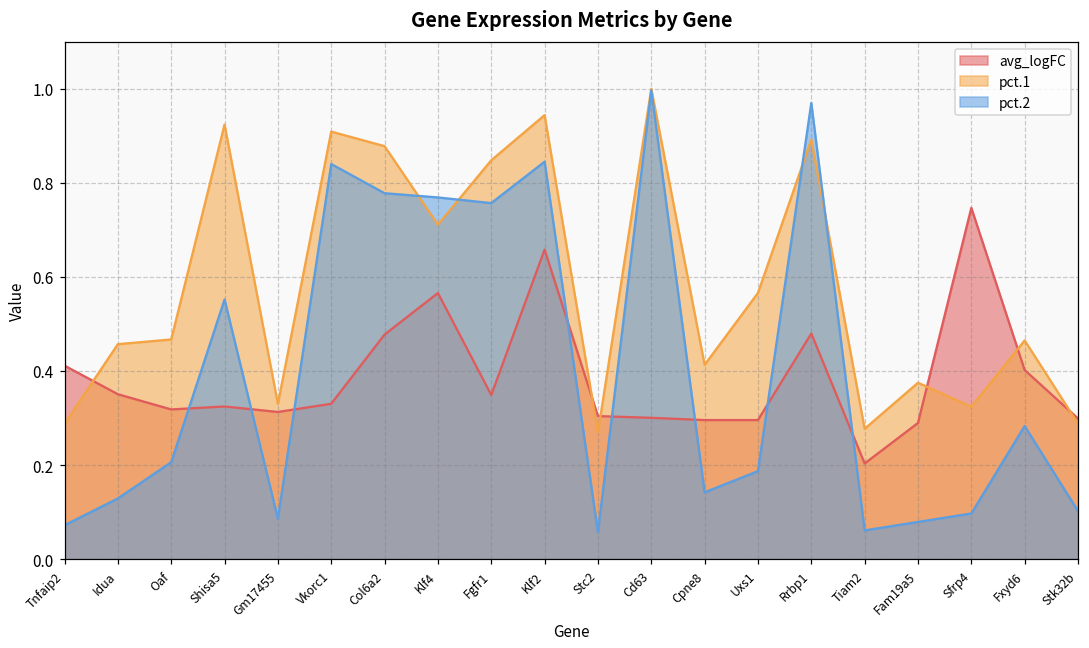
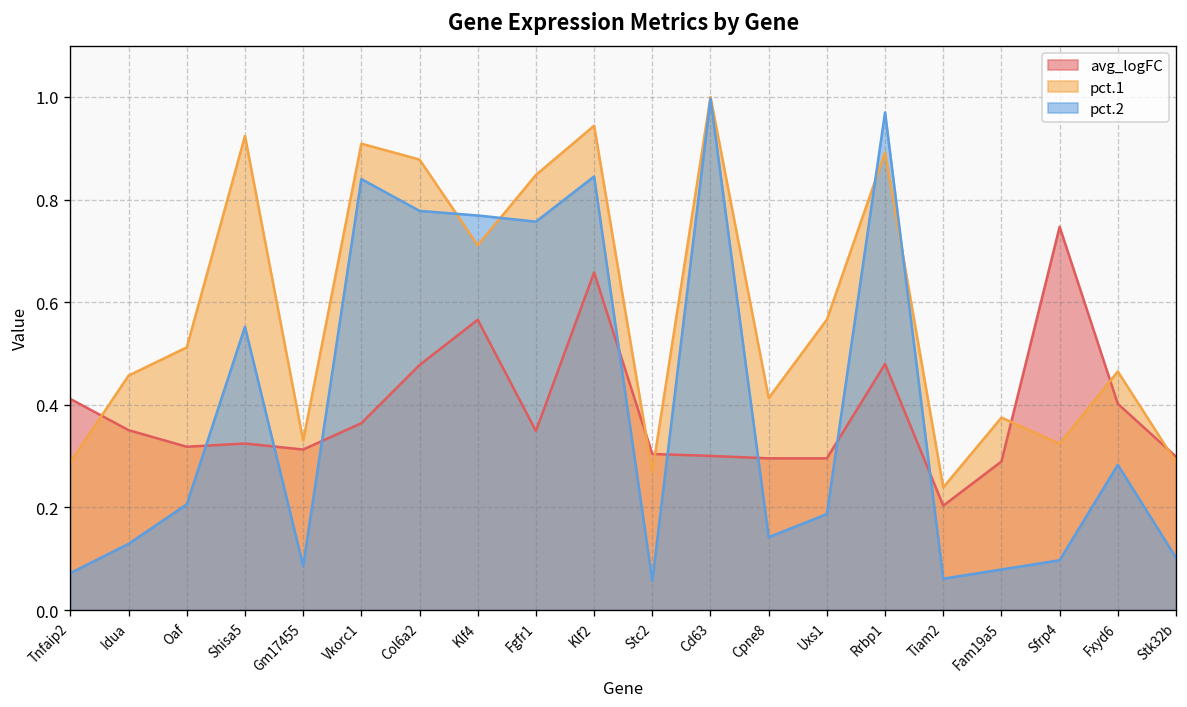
pct.1, Oaf: 0.47 -> 0.51
avg_logFC, Vkorc1: 0.33 -> 0.36
pct.1, Tiam2: 0.28 -> 0.24
